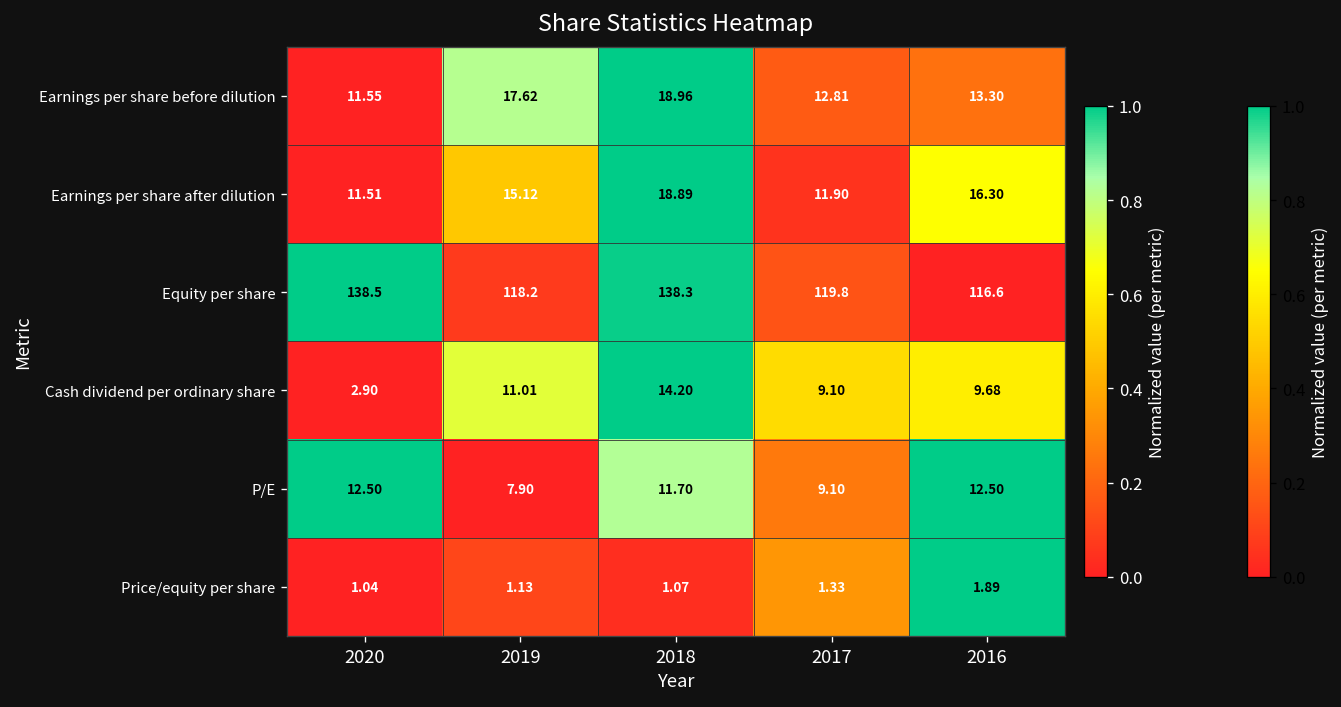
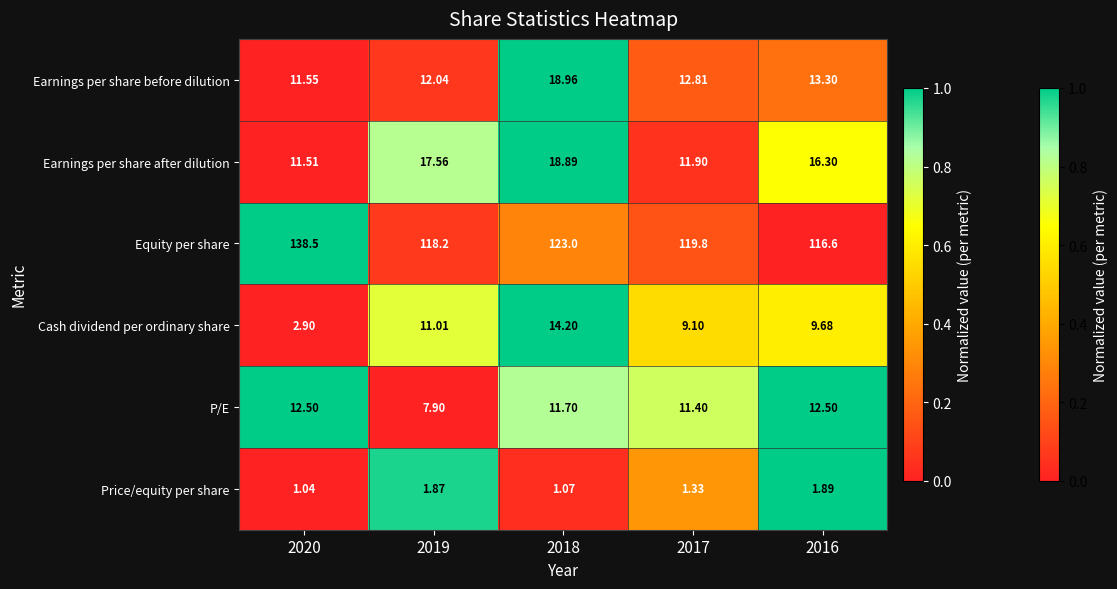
Earnings per share before dilution, 2019: 17.62 -> 12.04
Earnings per share after dilution, 2019: 15.12 -> 17.56
Equity per share, 2018: 138.3 -> 123.0
P/E, 2017: 9.10 -> 11.40
Price/equity per share, 2019: 1.13 -> 1.87
